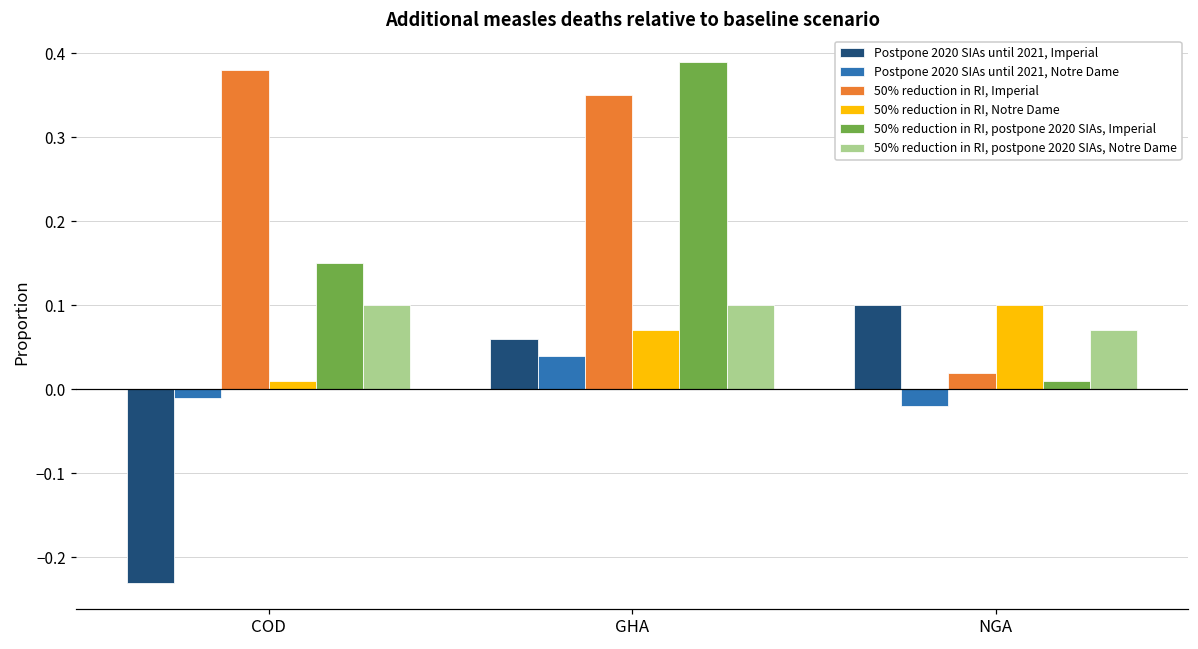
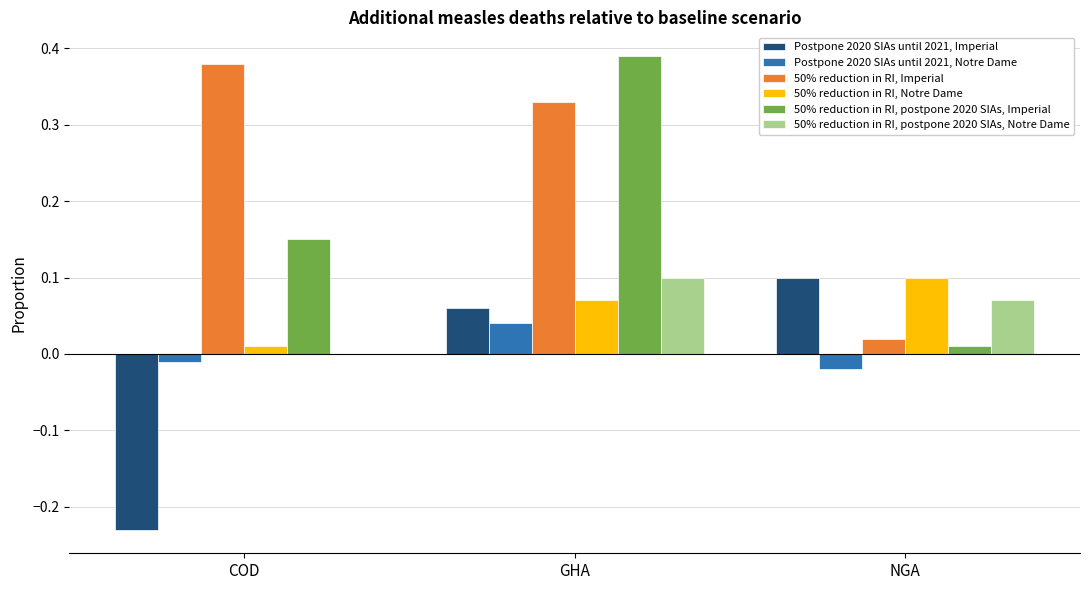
50% reduction in RI, postpone 2020 SIAs, Notre Dame, COD: 0.1 -> 0.0
50% reduction in RI, Imperial, GHA: 0.35 -> 0.33
